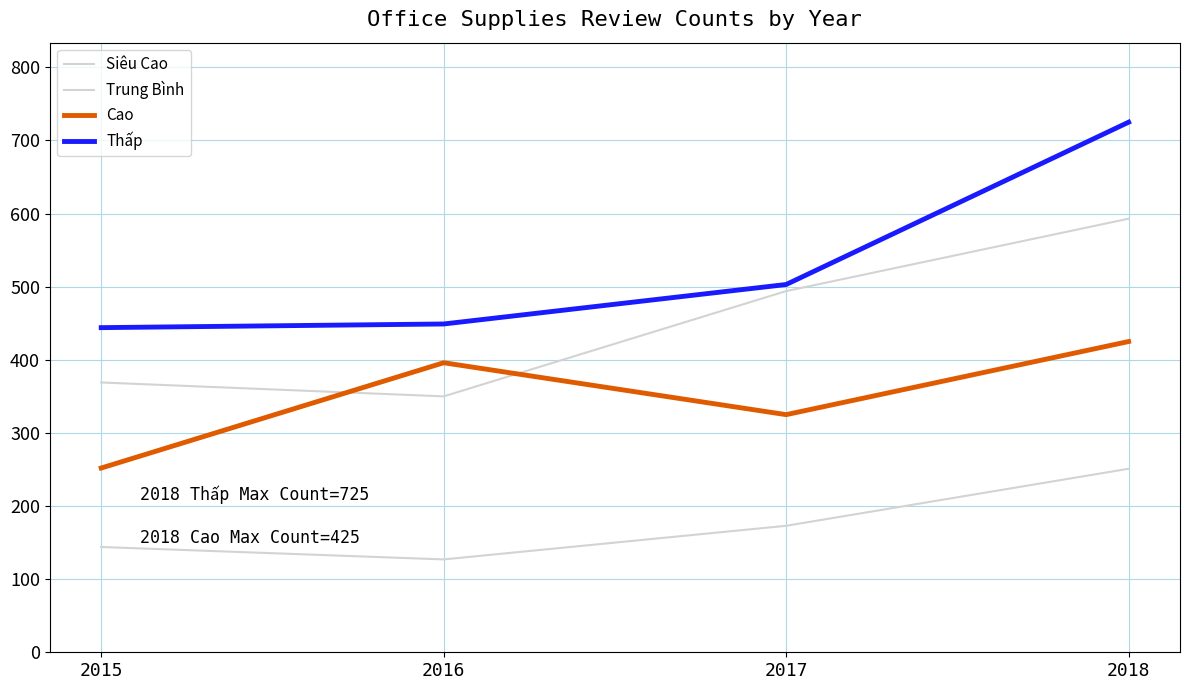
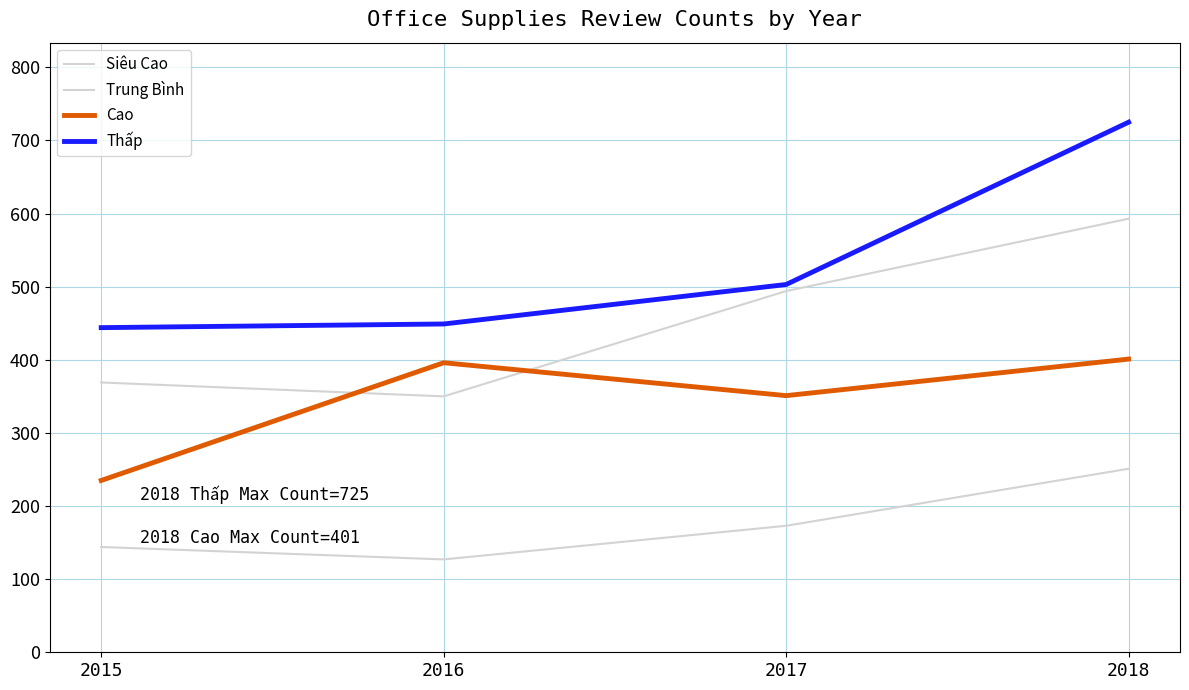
Cao, 2015: 250 -> 240
Cao, 2017: 330 -> 350
Cao, 2018: 425 -> 401
